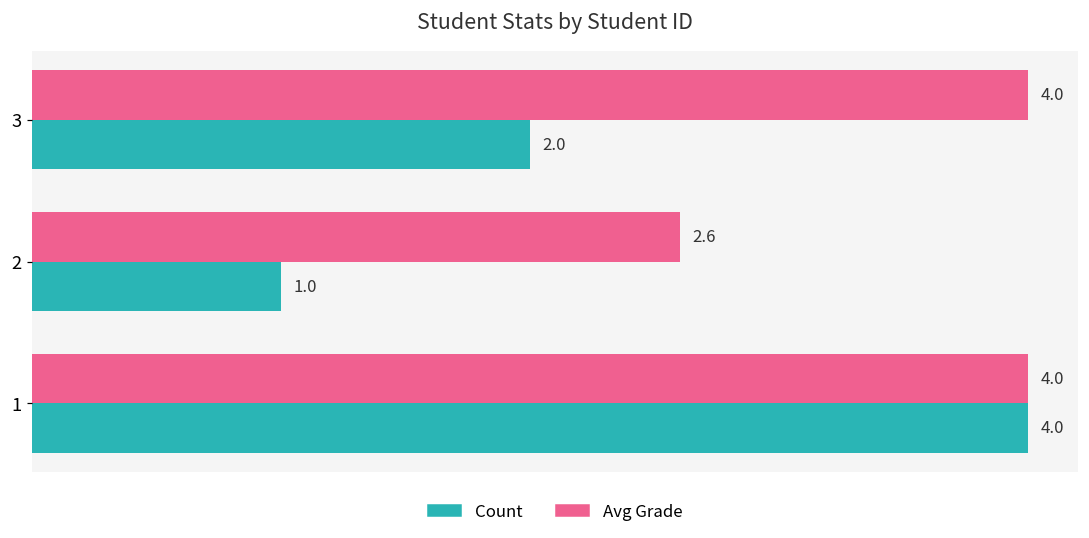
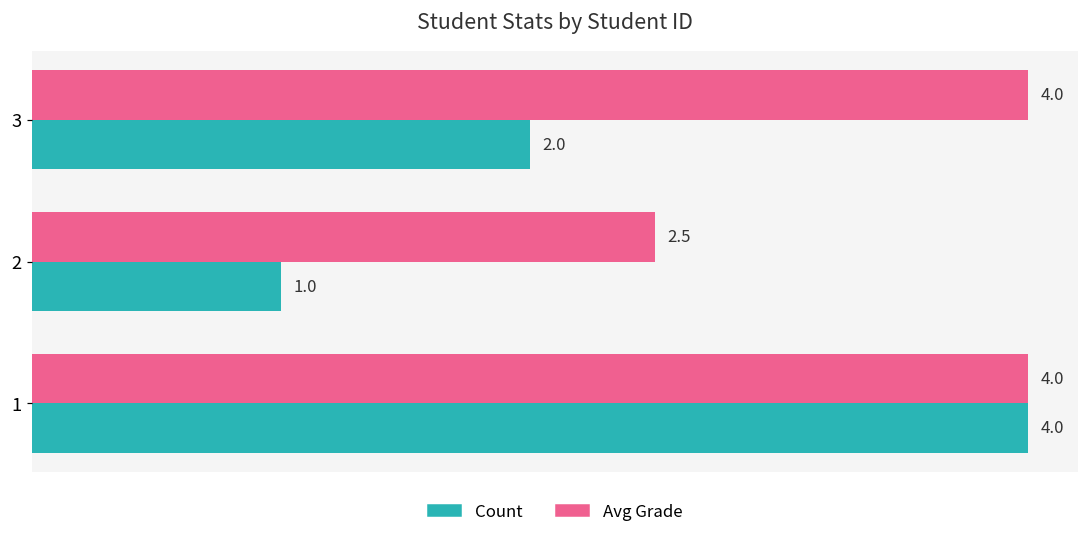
Avg Grade, 2: 2.6 -> 2.5
